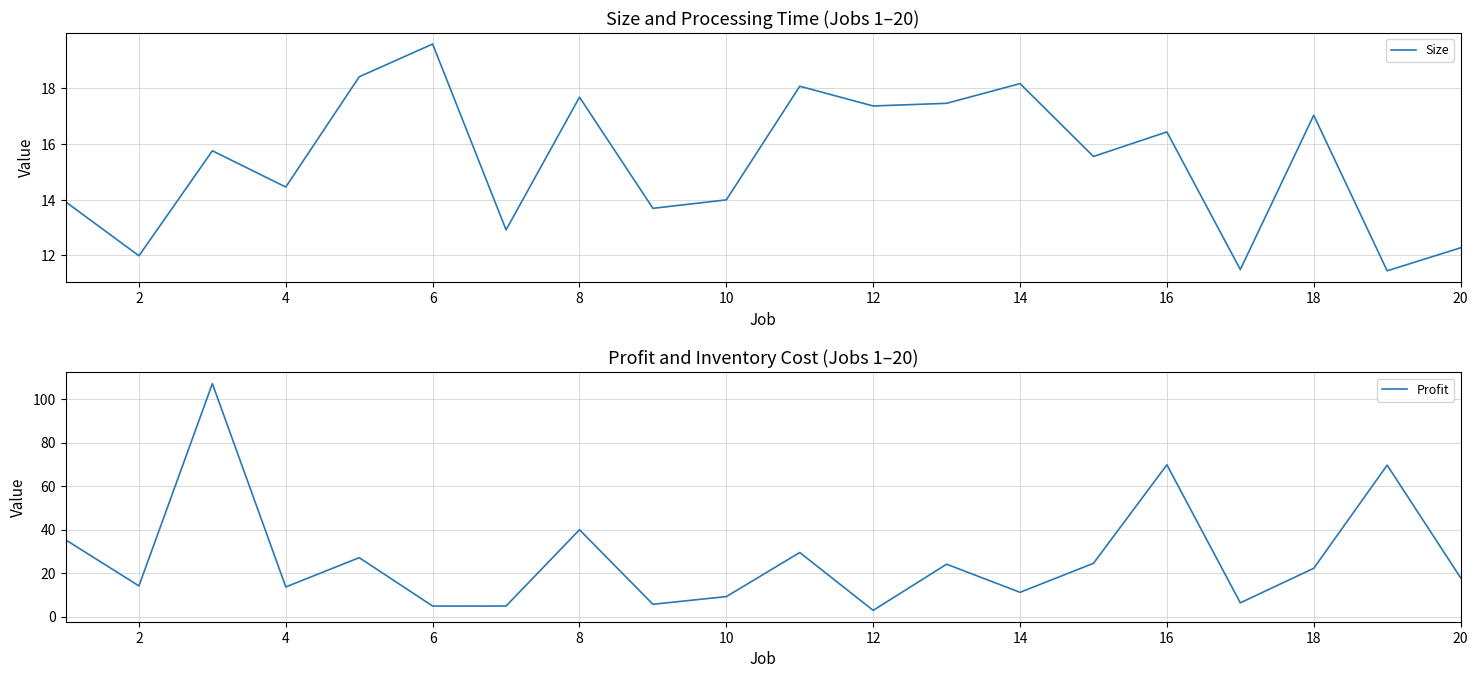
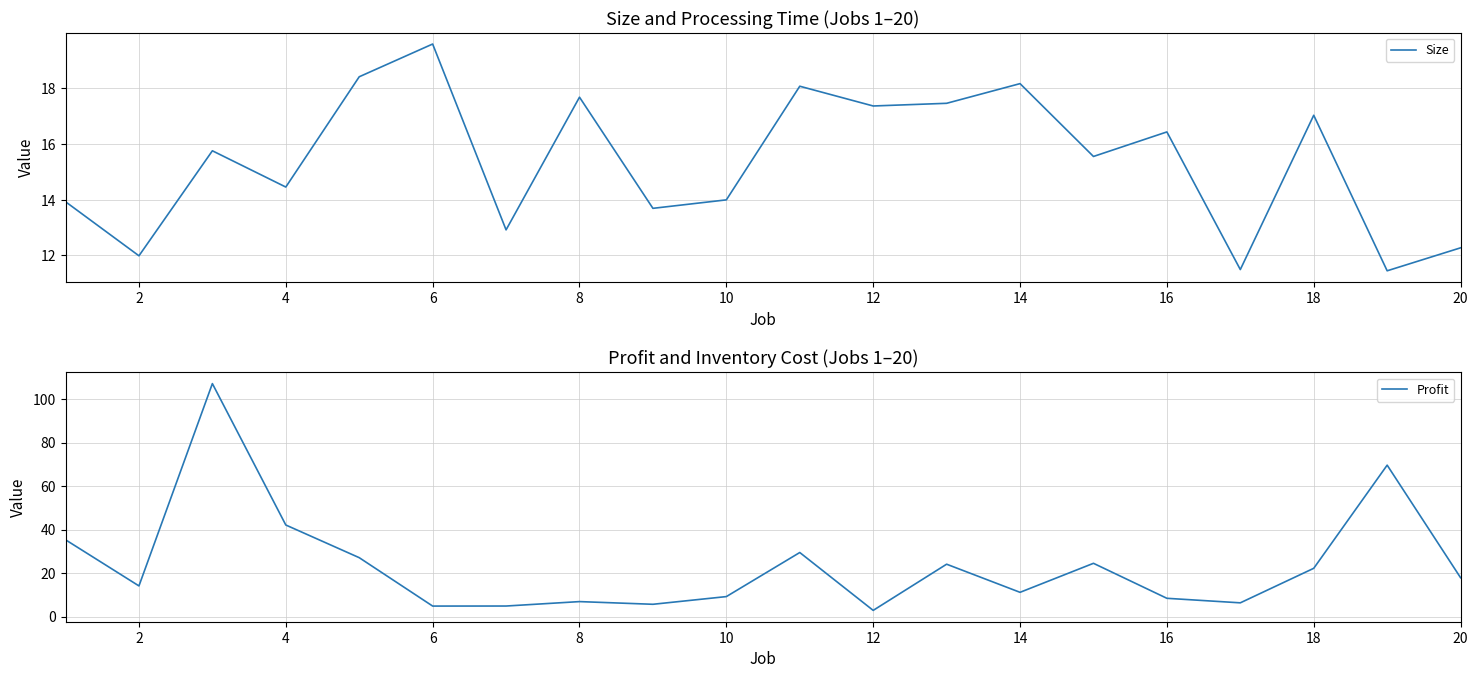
Profit and Inventory Cost (Jobs 1–20), 4: 14 -> 42
Profit and Inventory Cost (Jobs 1–20), 8: 40 -> 7
Profit and Inventory Cost (Jobs 1–20), 16: 70 -> 8
